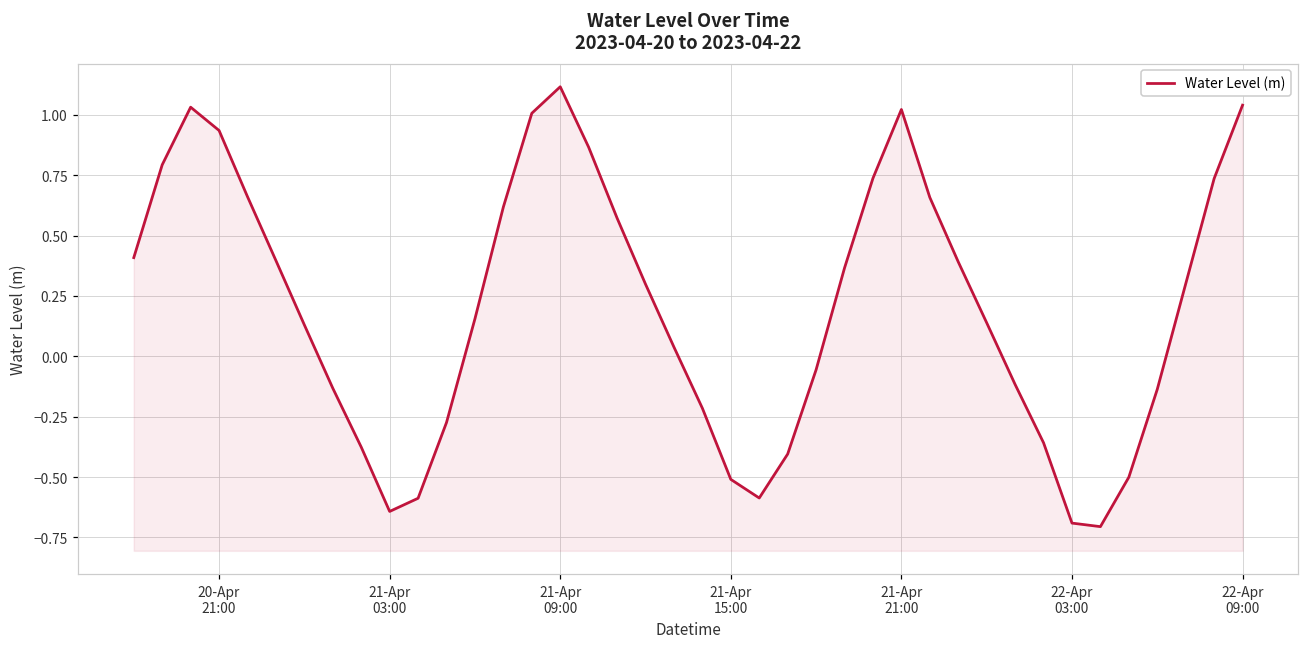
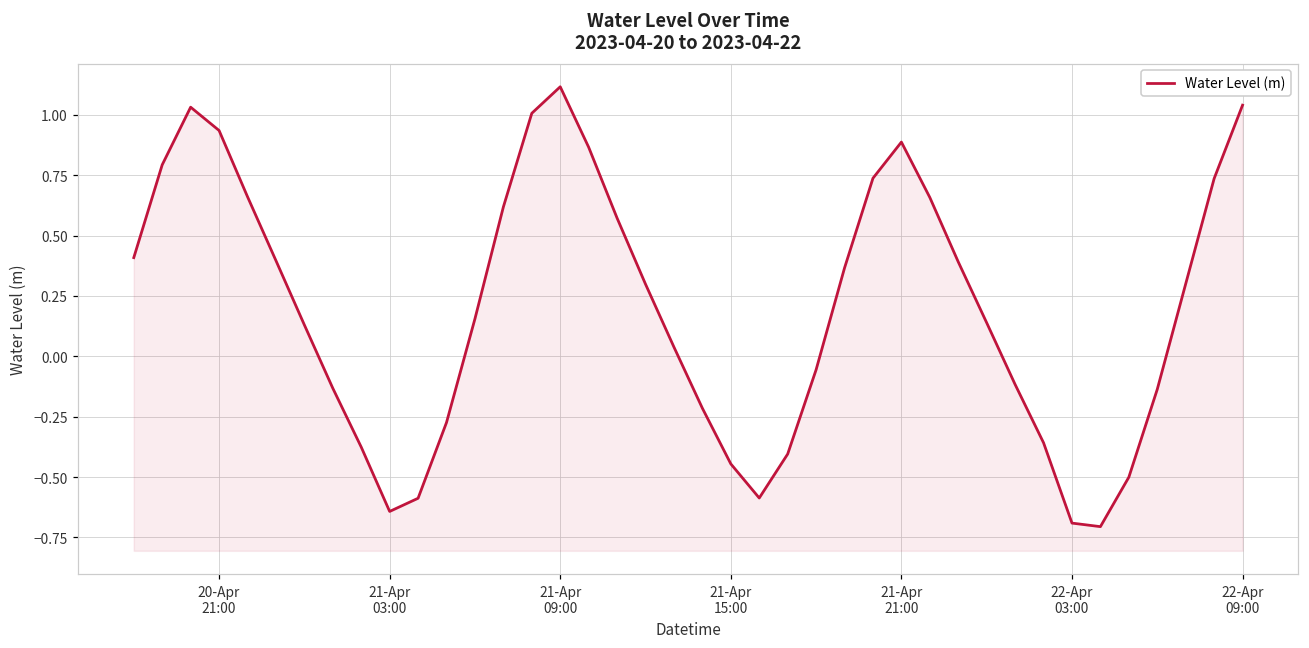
21-Apr 15:00: -0.51 -> -0.45
21-Apr 21:00: 1.02 -> 0.89
